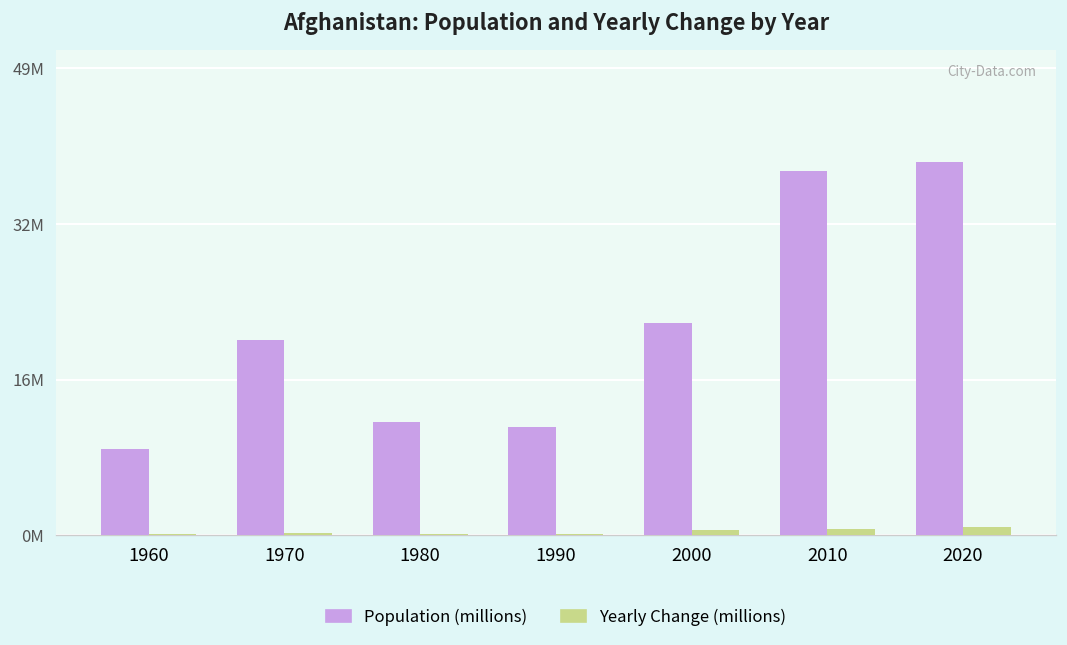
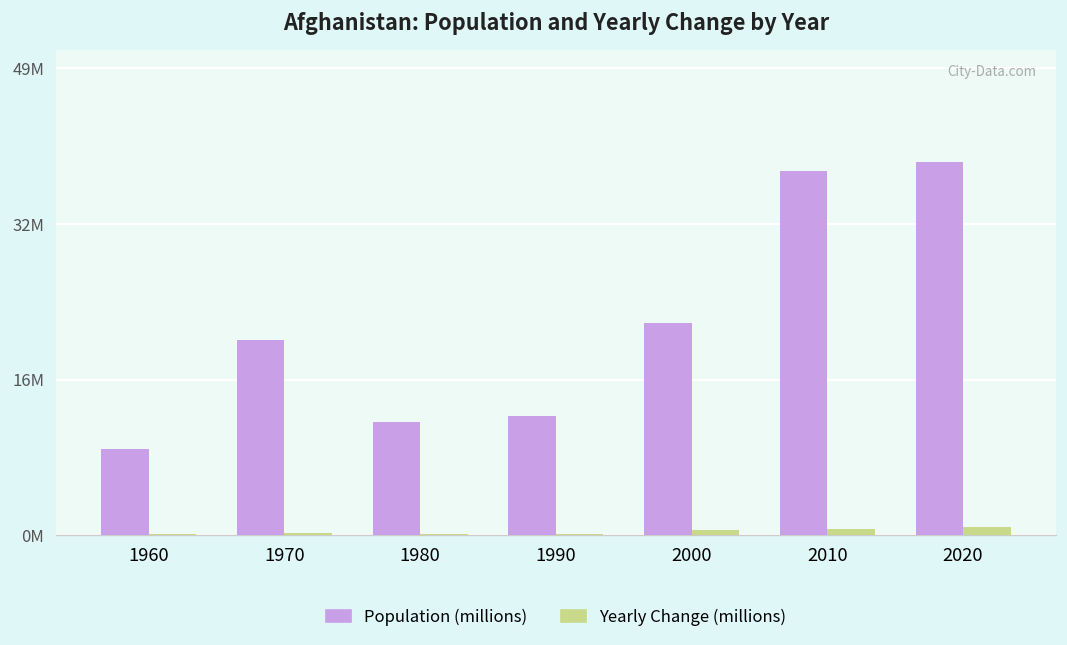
Population (millions), 1990: 11000000 -> 12000000
